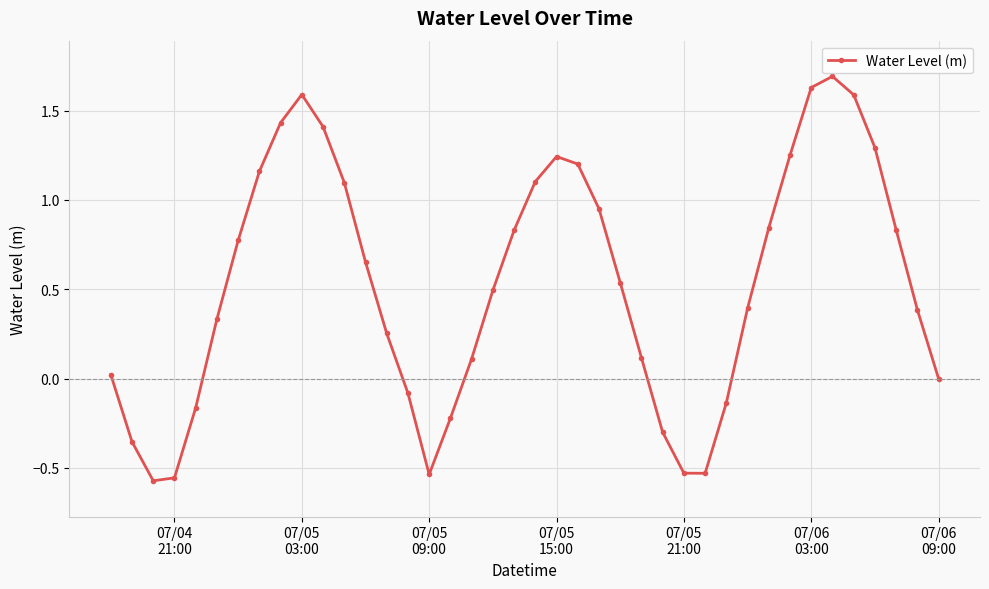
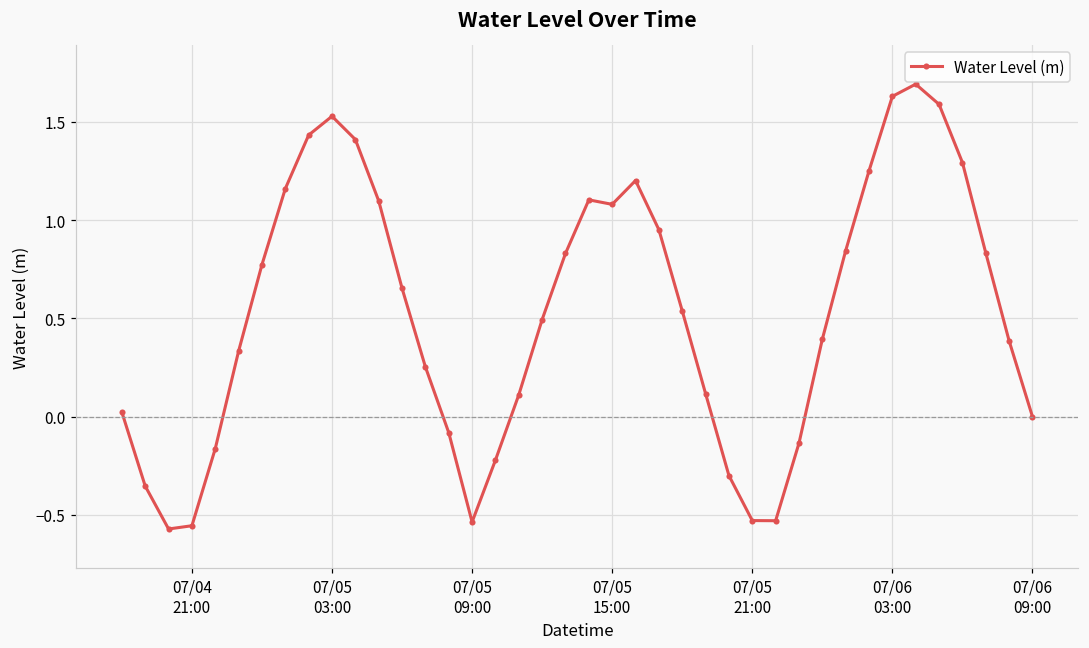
07/05 03:00: 1.59 -> 1.53
07/05 15:00: 1.24 -> 1.08
